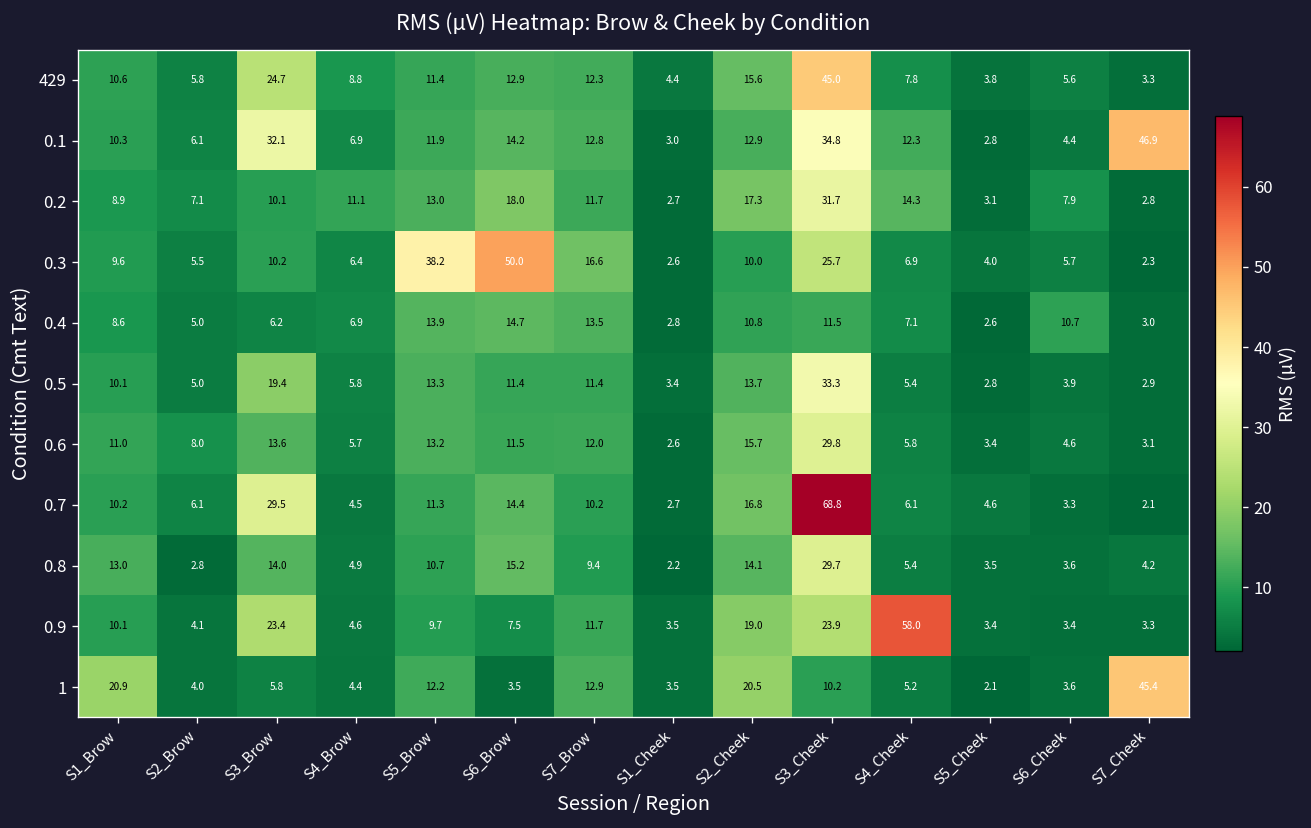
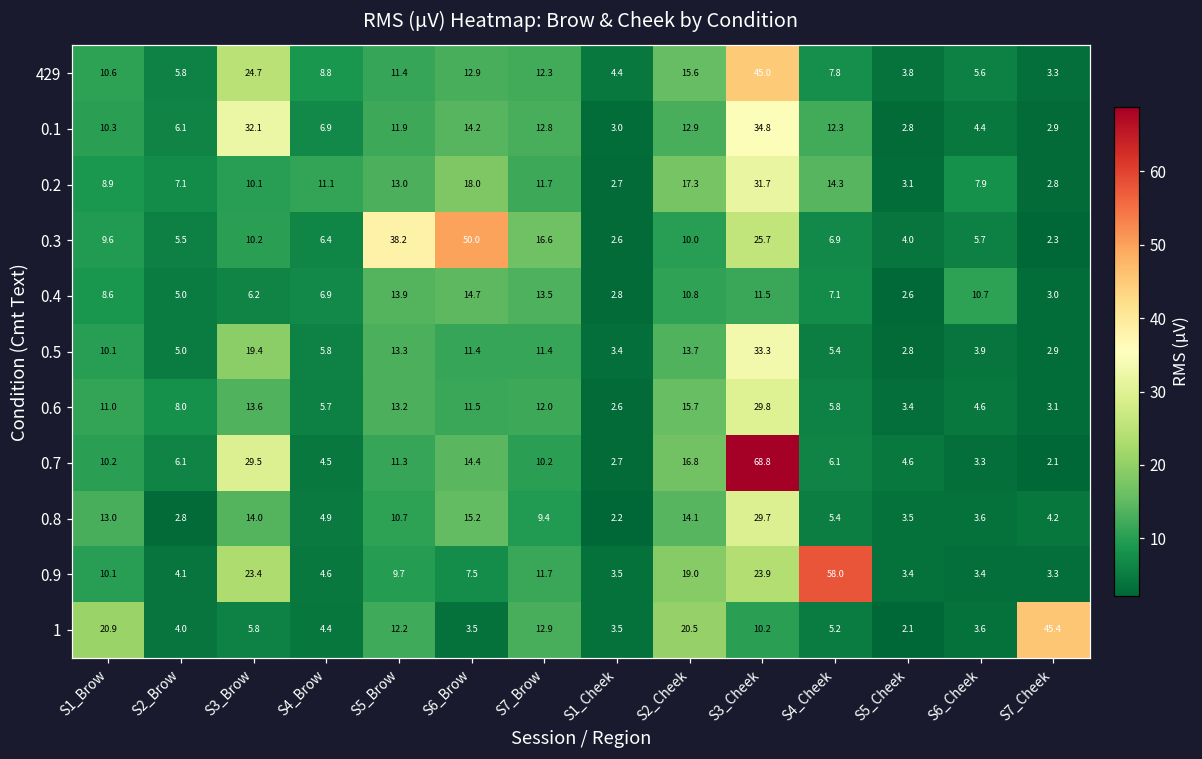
0.1, S7_Cheek: 46.9 -> 2.9
